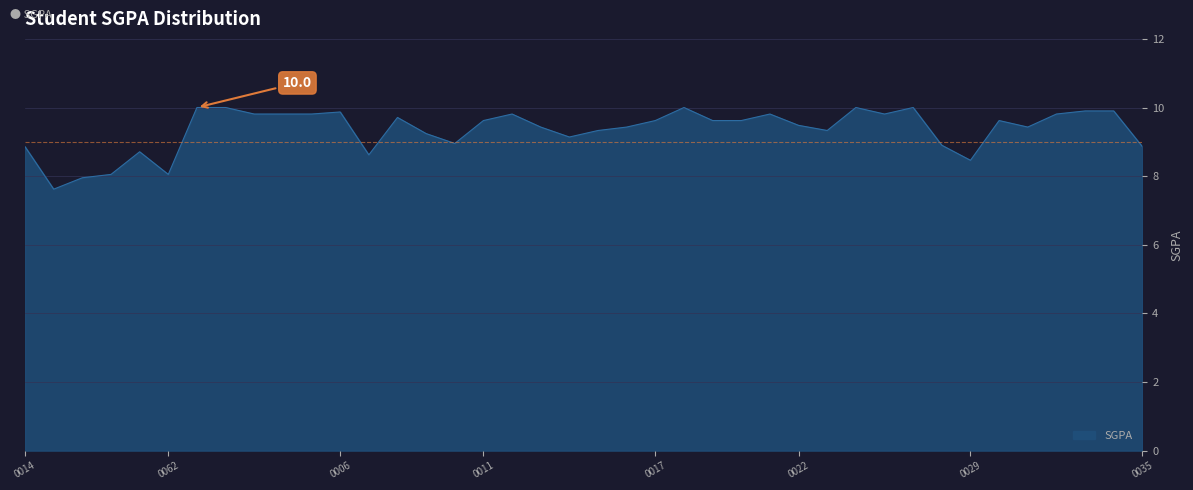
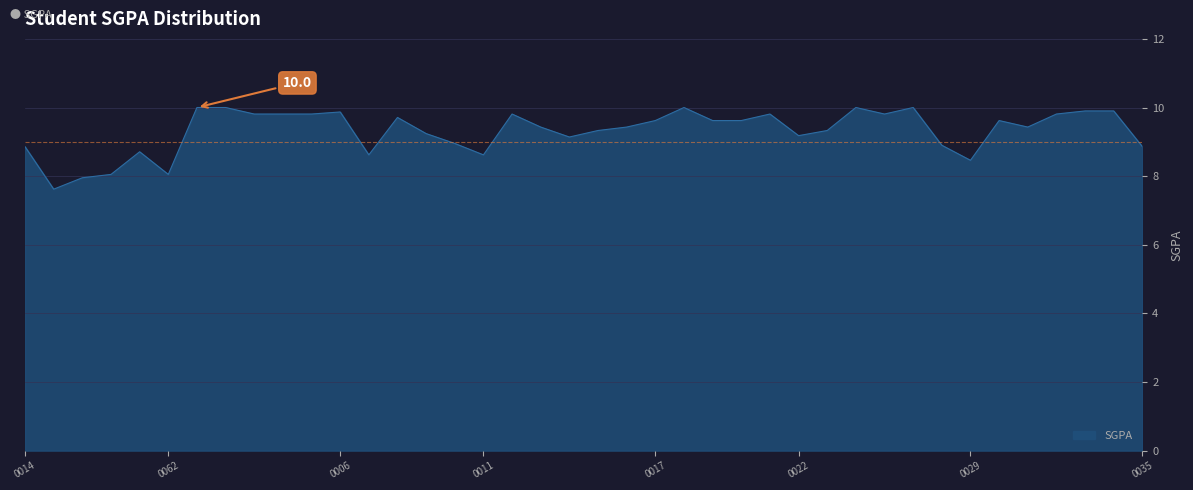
0011: 9.6 -> 8.6
0022: 9.5 -> 9.2
